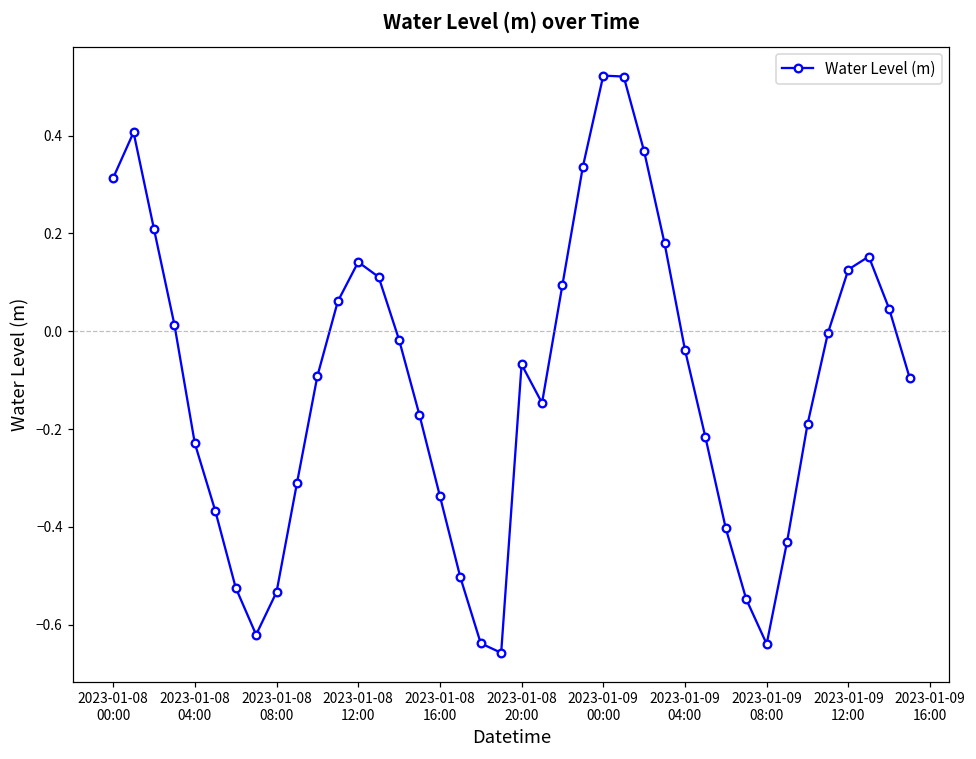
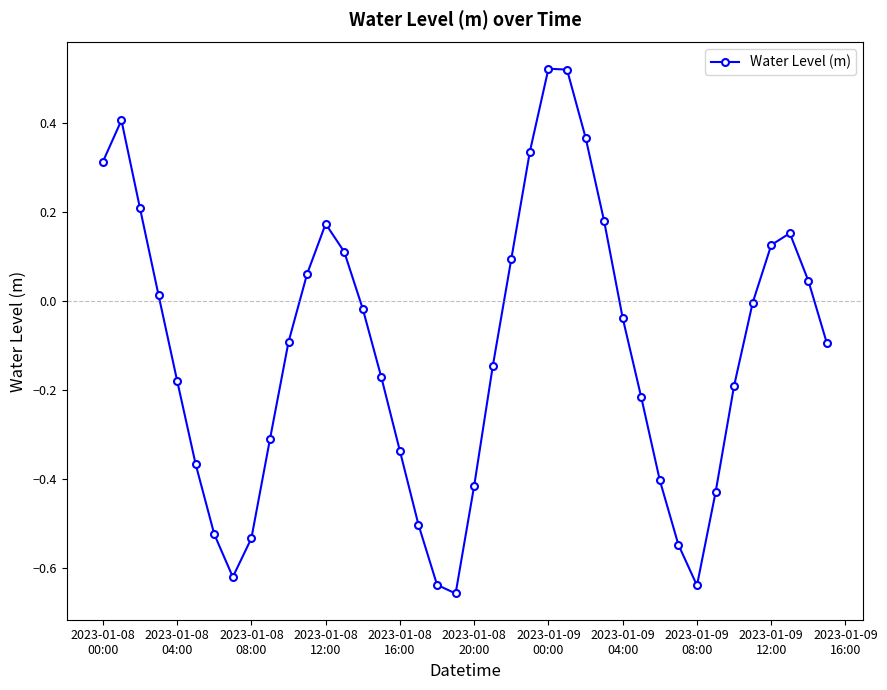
2023-01-08 04:00: -0.23 -> -0.18
2023-01-08 12:00: 0.14 -> 0.17
2023-01-08 20:00: -0.07 -> -0.42
